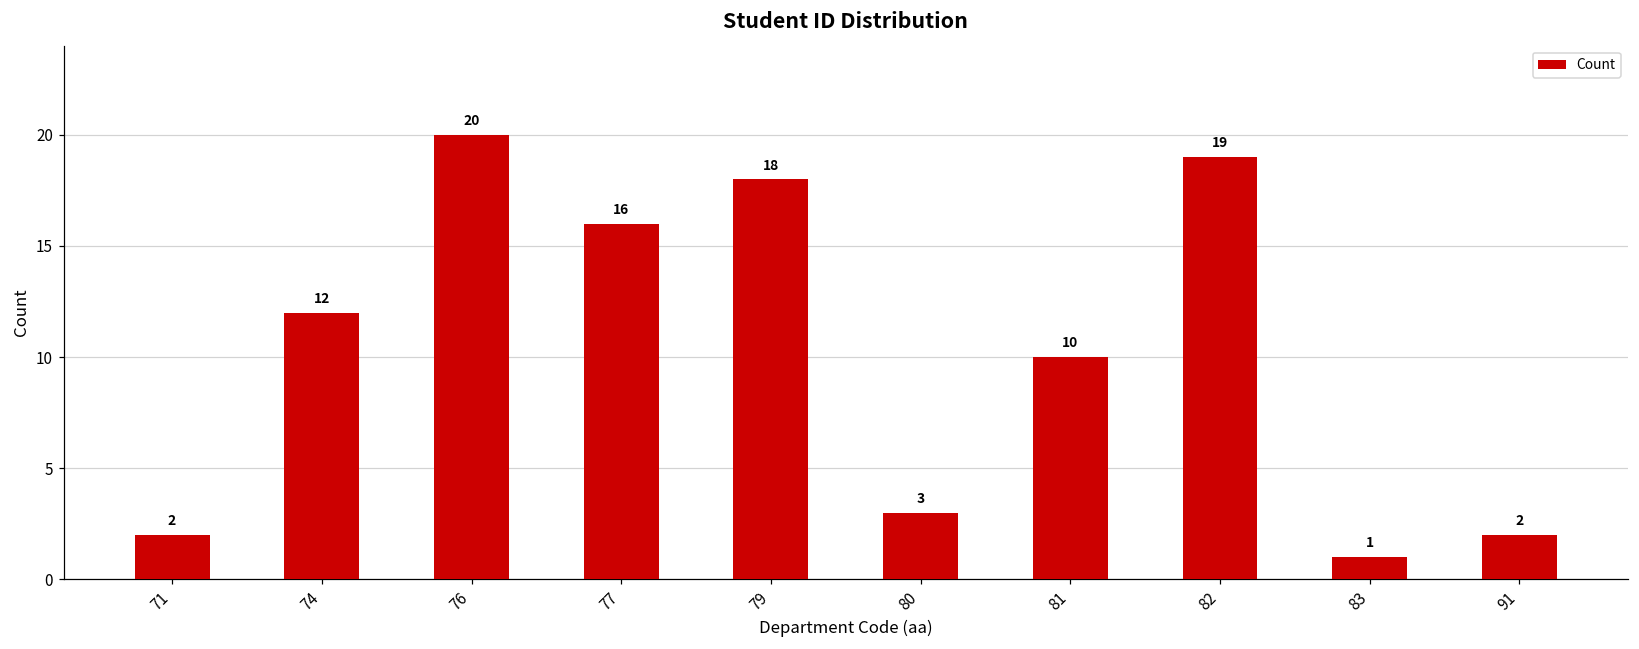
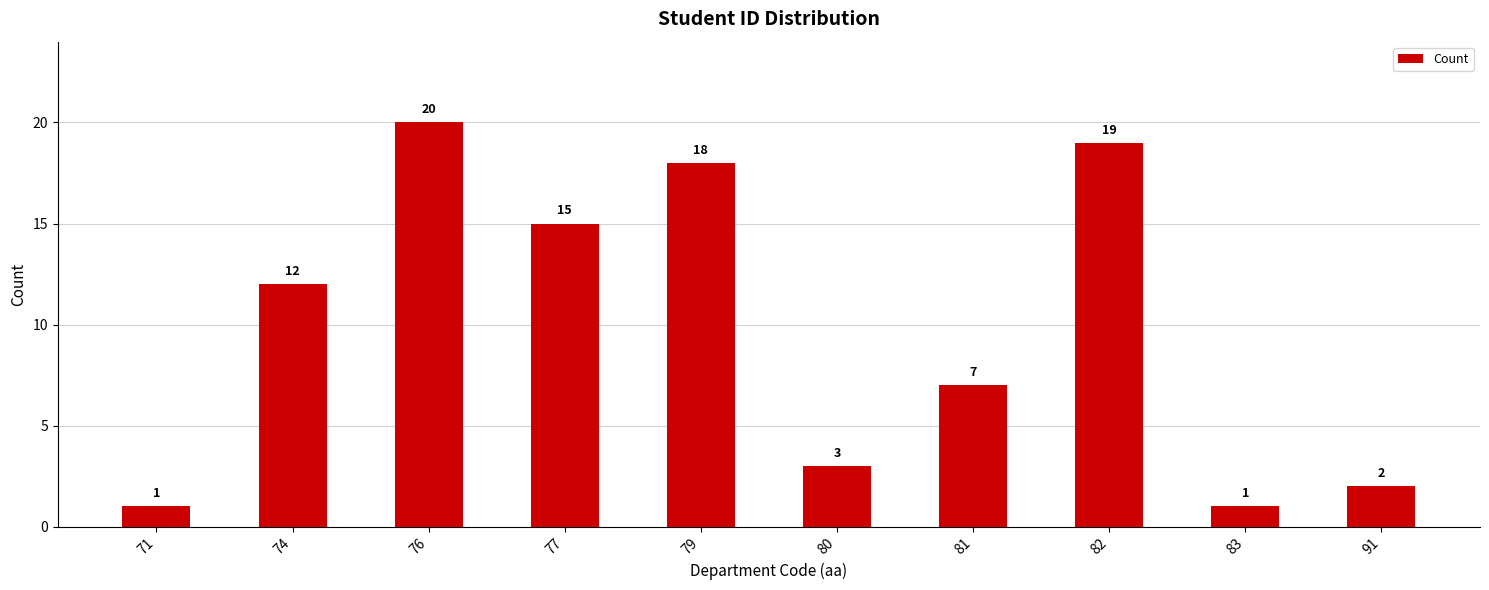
71: 2 -> 1
77: 16 -> 15
81: 10 -> 7
